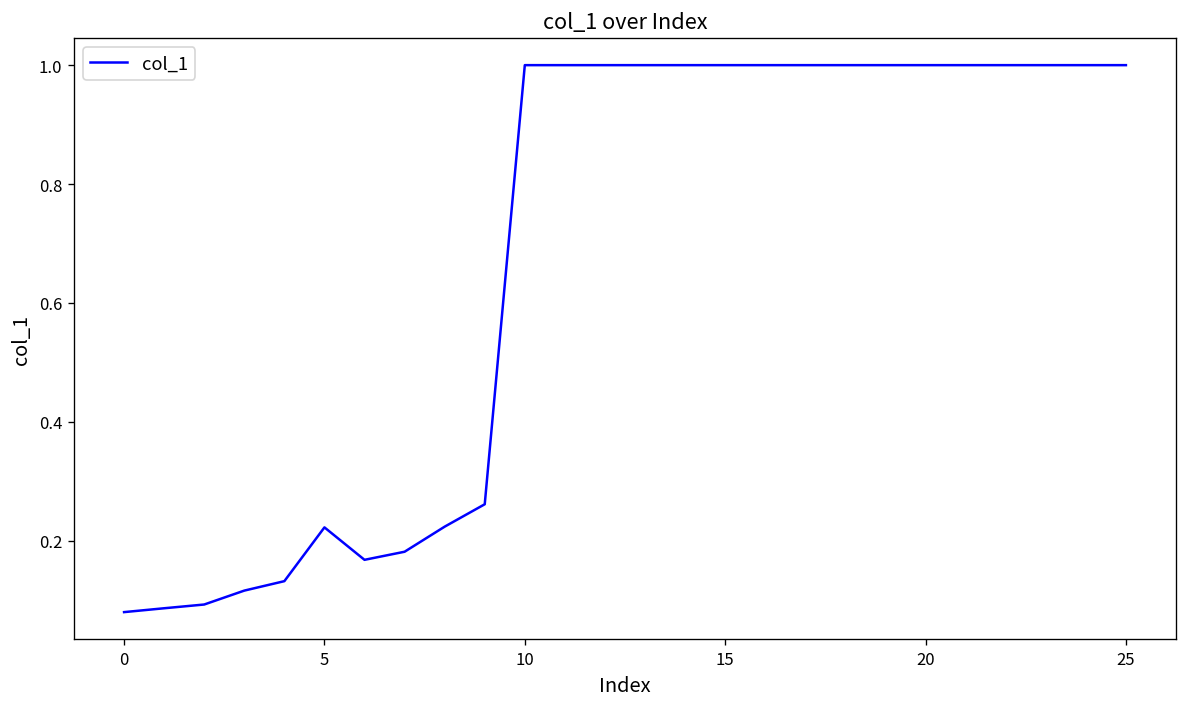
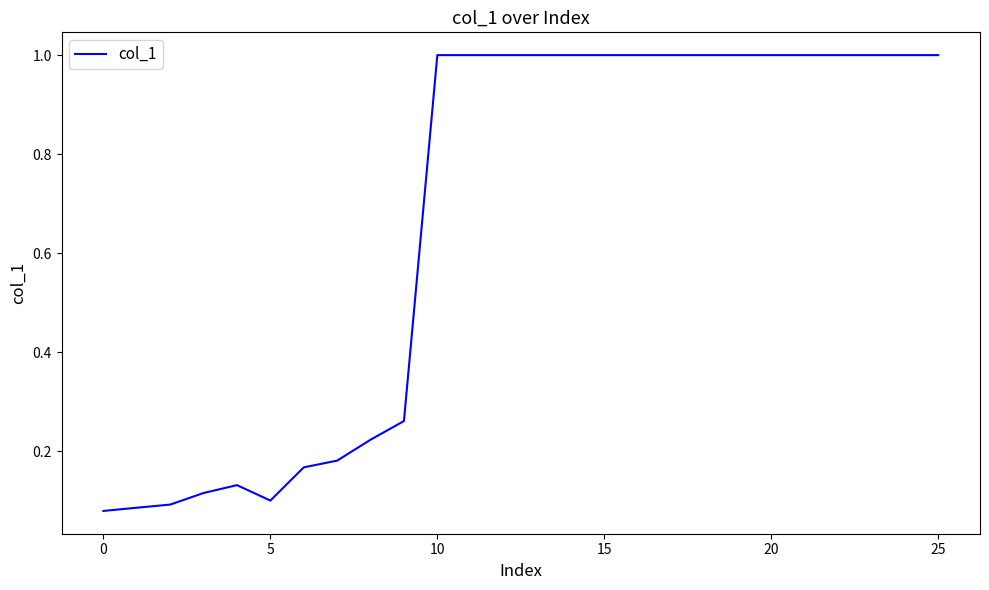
5: 0.22 -> 0.10
